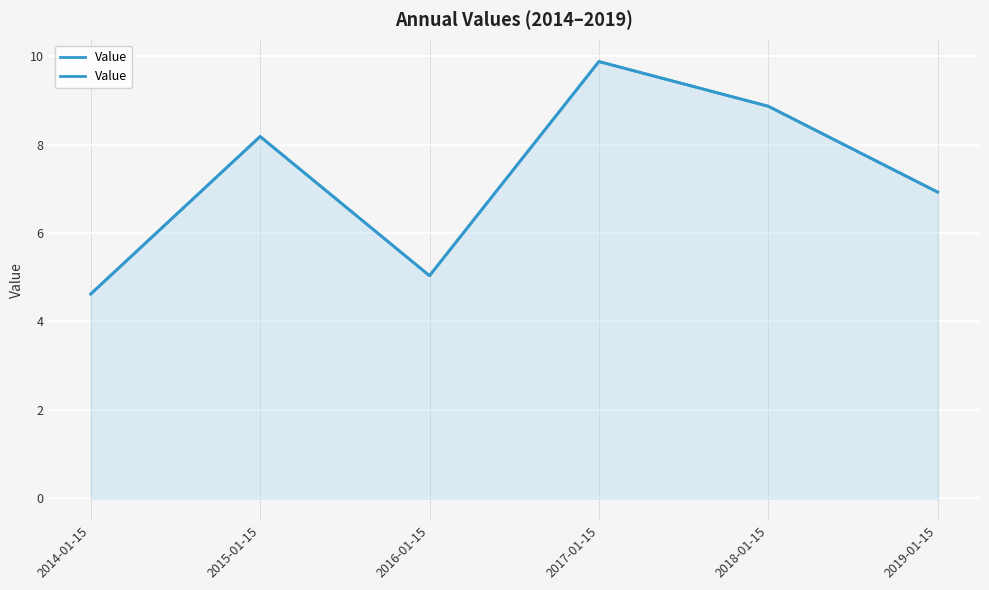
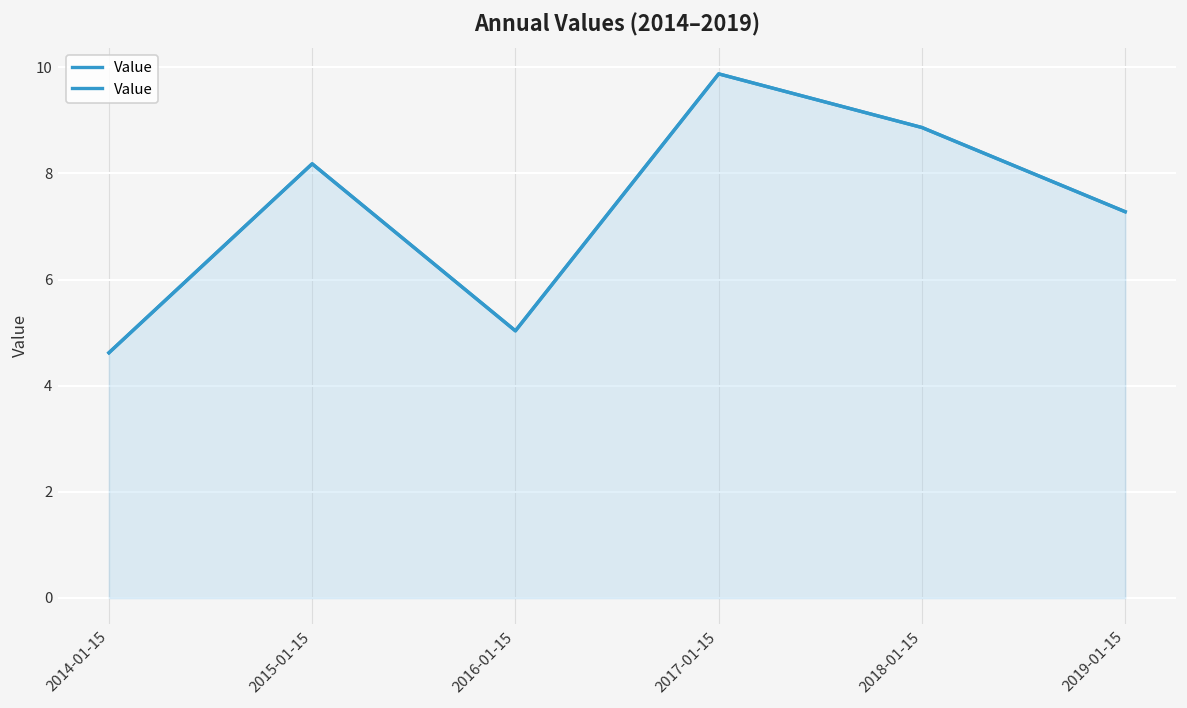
2019-01-15: 6.9 -> 7.3
